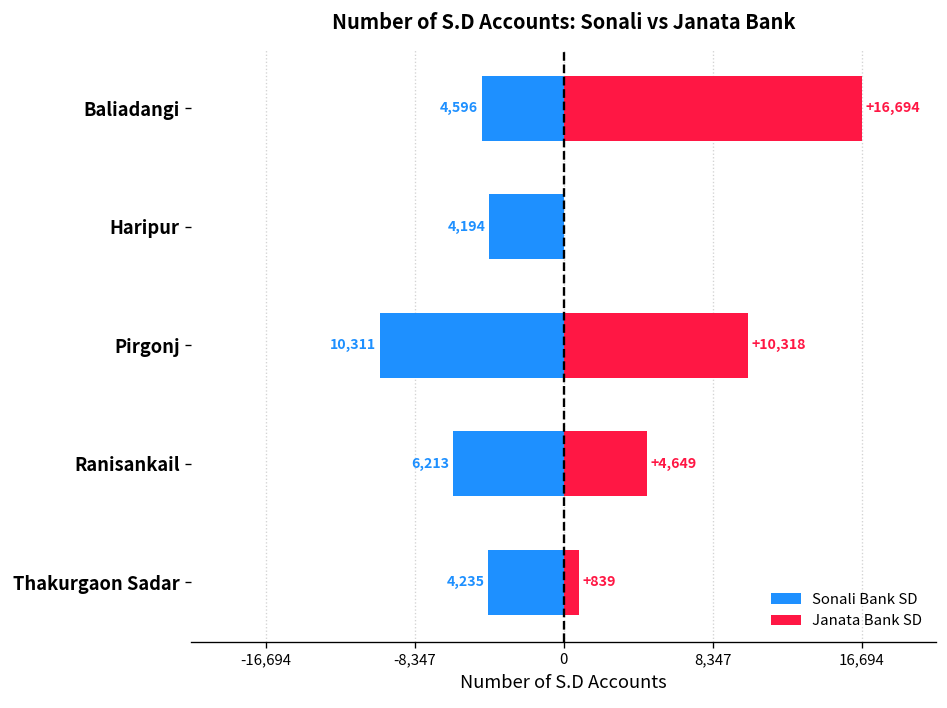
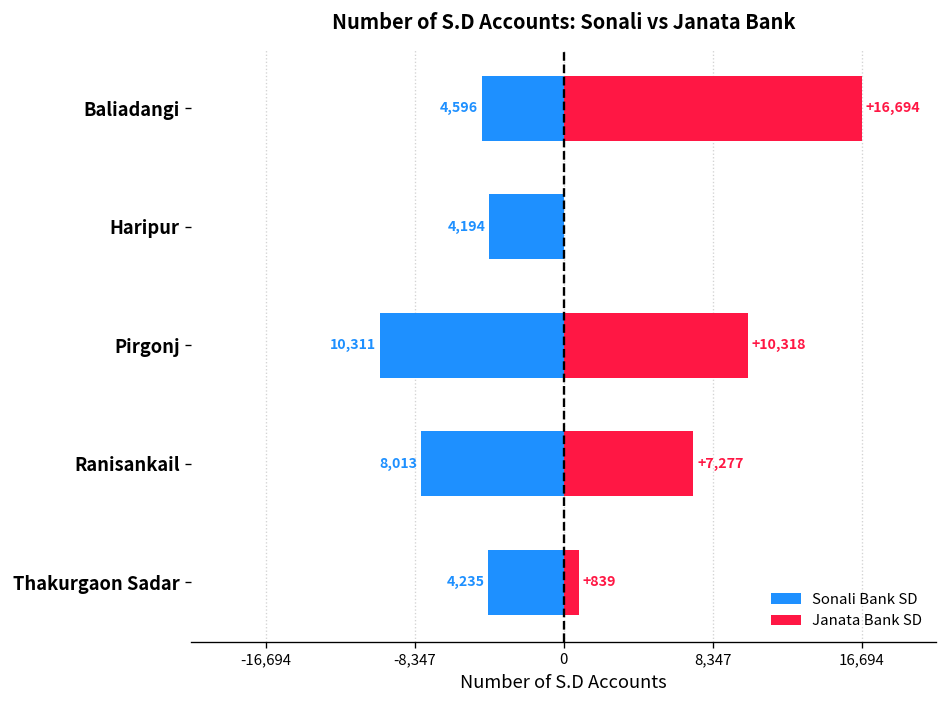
Sonali Bank SD, Ranisankail: 6,213 -> 8,013
Janata Bank SD, Ranisankail: +4,649 -> +7,277
